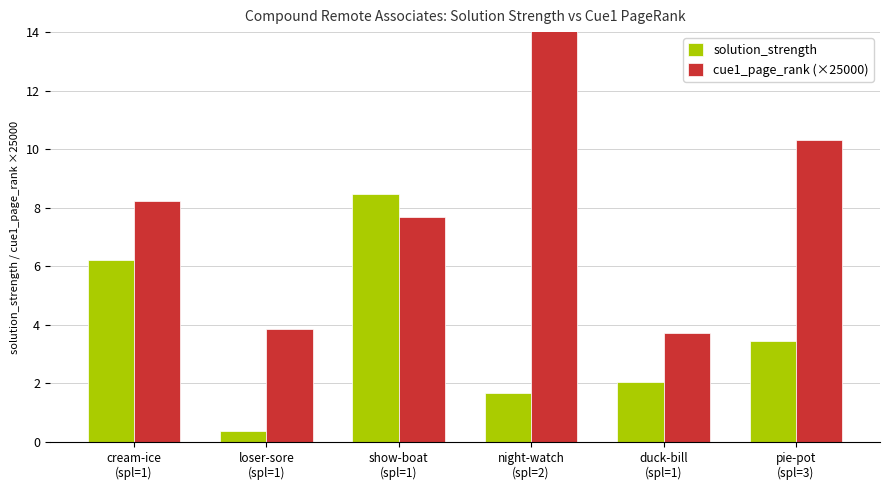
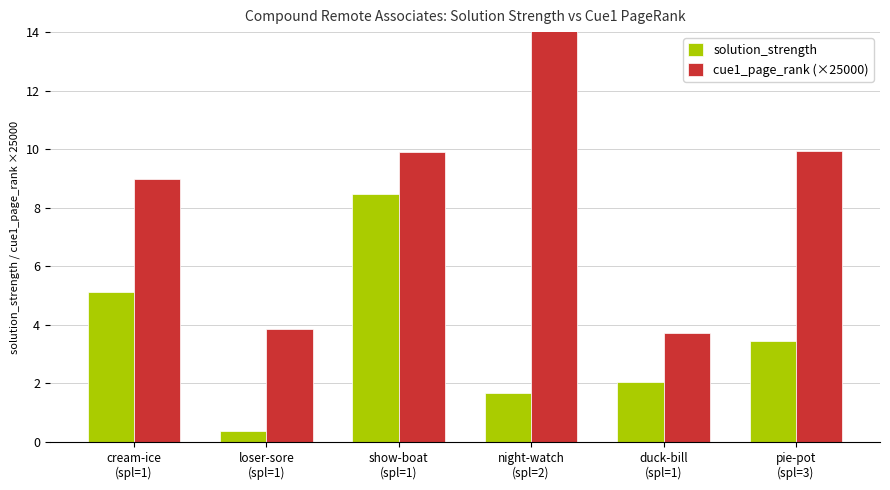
solution_strength, cream-ice (spl=1): 6.2 -> 5.1
cue1_page_rank (×25000), cream-ice (spl=1): 8.2 -> 9.0
cue1_page_rank (×25000), show-boat (spl=1): 7.7 -> 9.9
cue1_page_rank (×25000), pie-pot (spl=3): 10.3 -> 10.0
